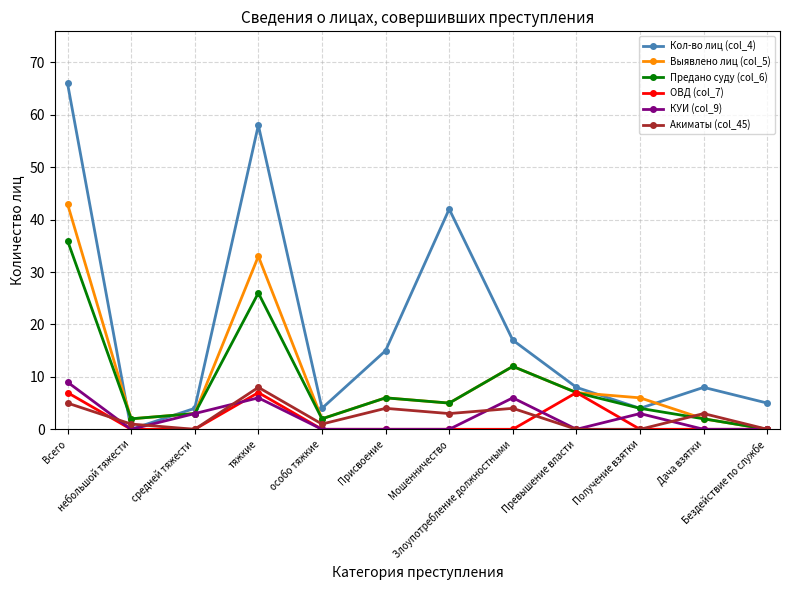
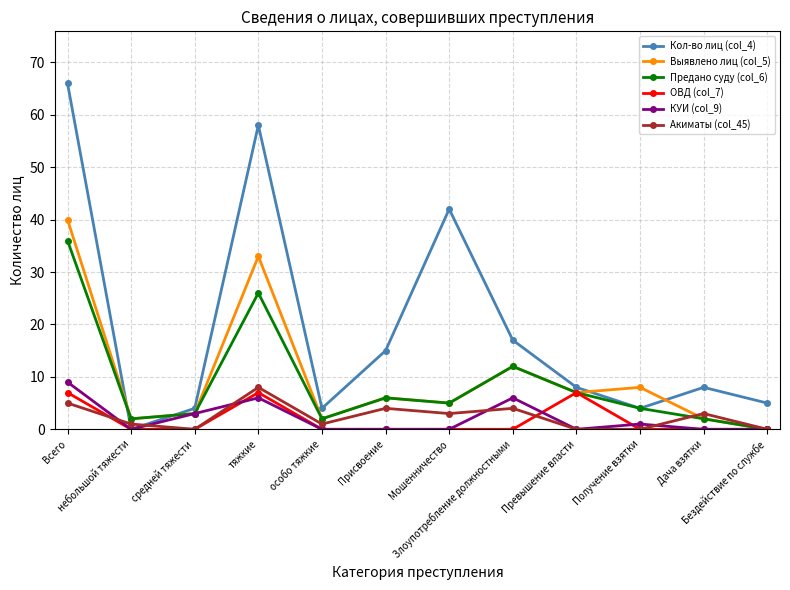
Выявлено лиц (col_5), Всего: 43 -> 40
Выявлено лиц (col_5), Получение взятки: 6 -> 8
КУИ (col_9), Получение взятки: 3 -> 1
